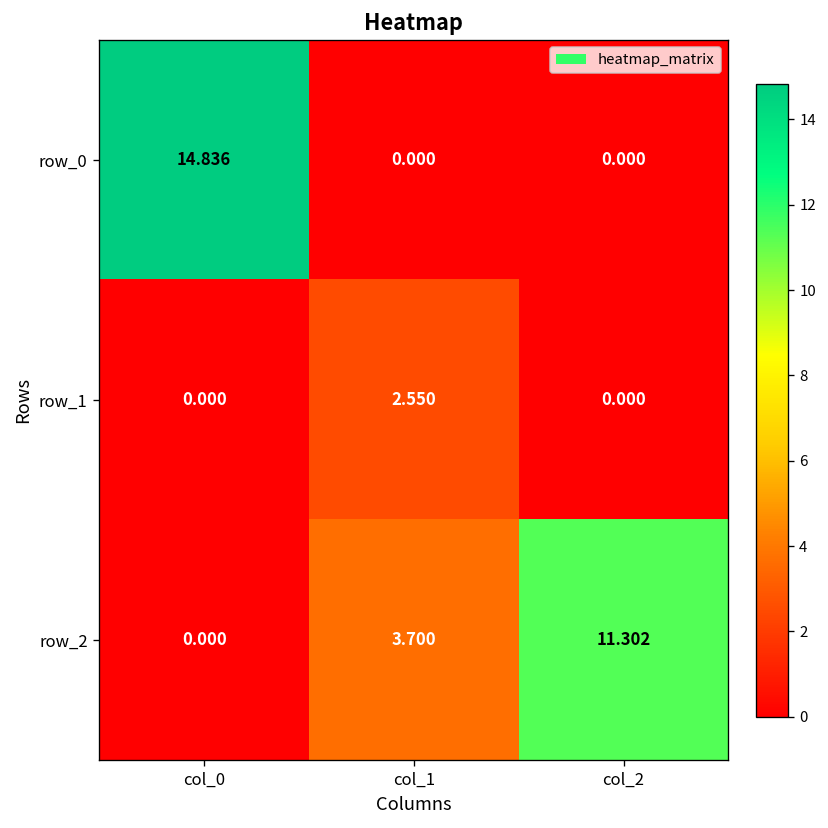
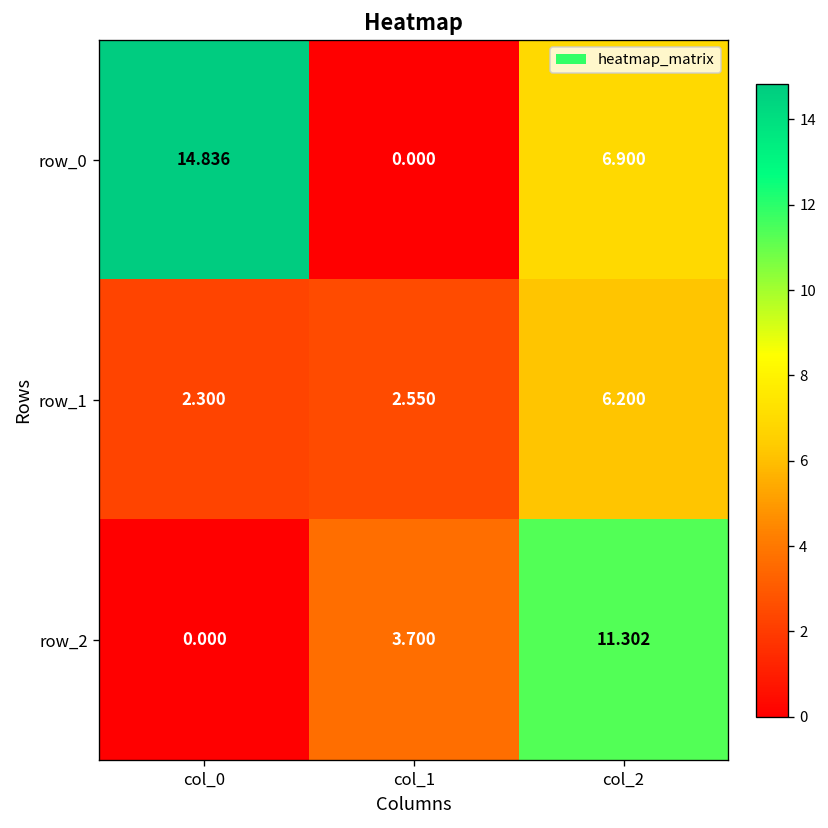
row_0, col_2: 0.000 -> 6.900
row_1, col_0: 0.000 -> 2.300
row_1, col_2: 0.000 -> 6.200
